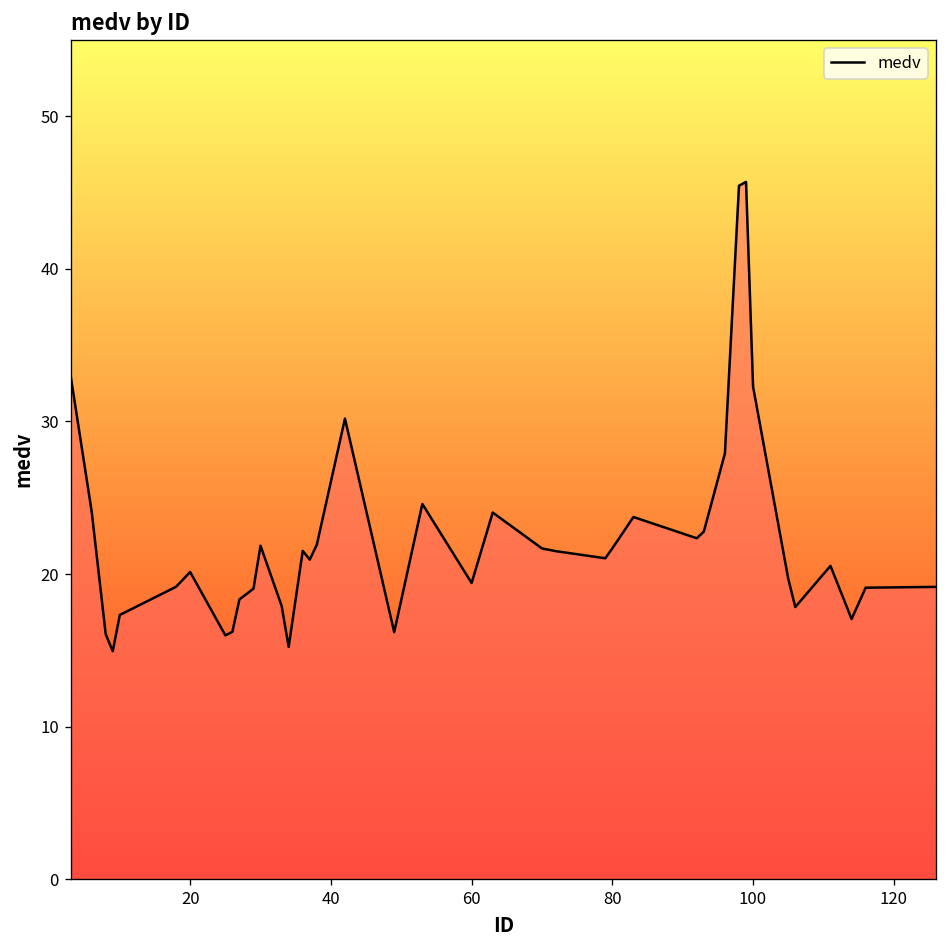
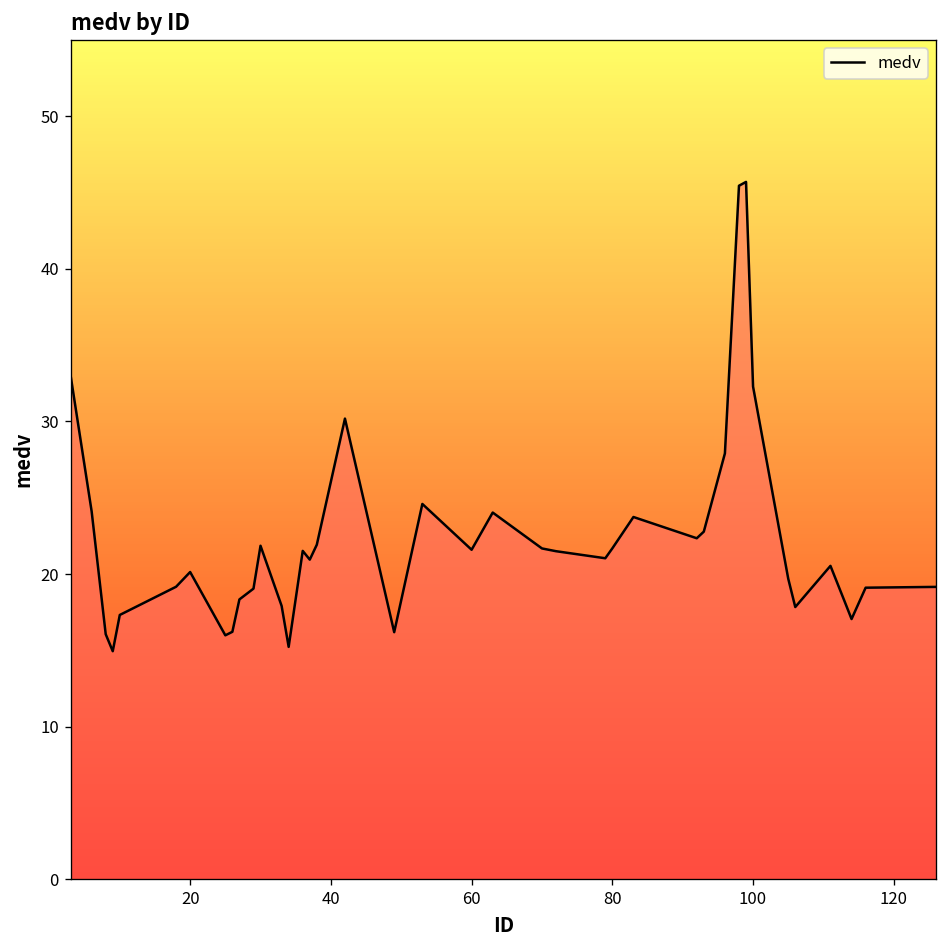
60: 19.4 -> 21.6
